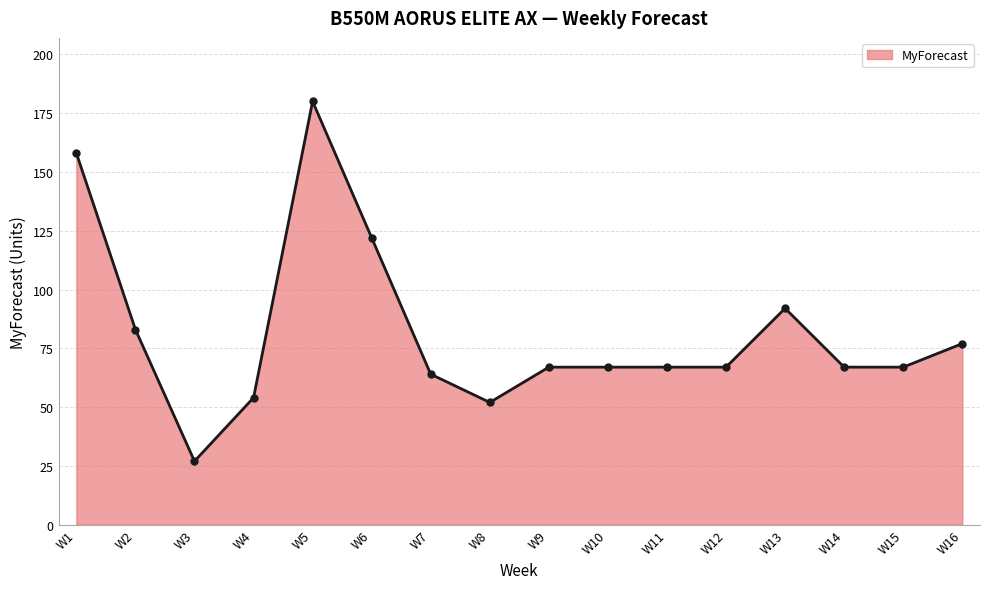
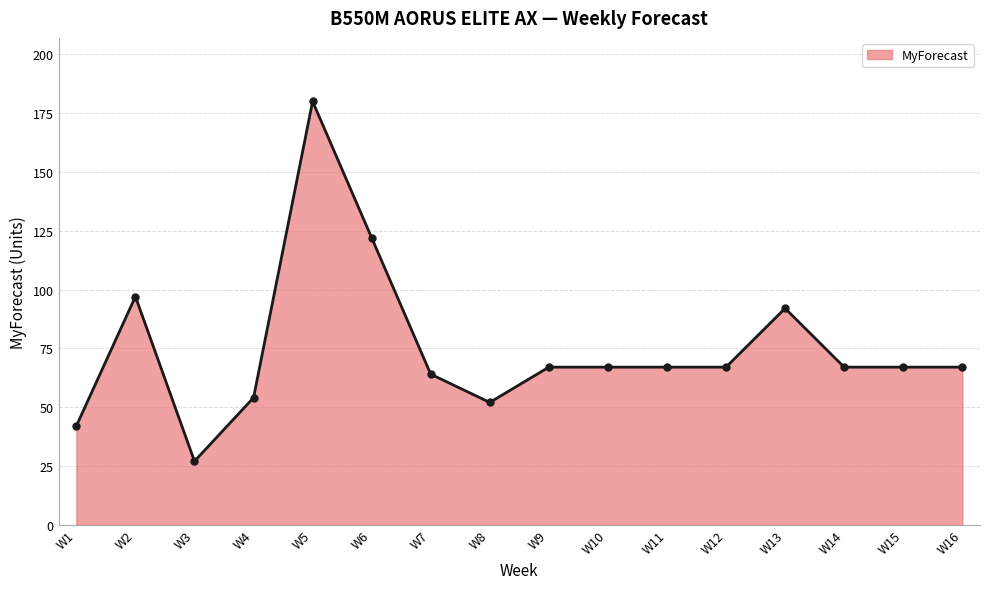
W1: 158 -> 42
W2: 83 -> 97
W16: 77 -> 67
